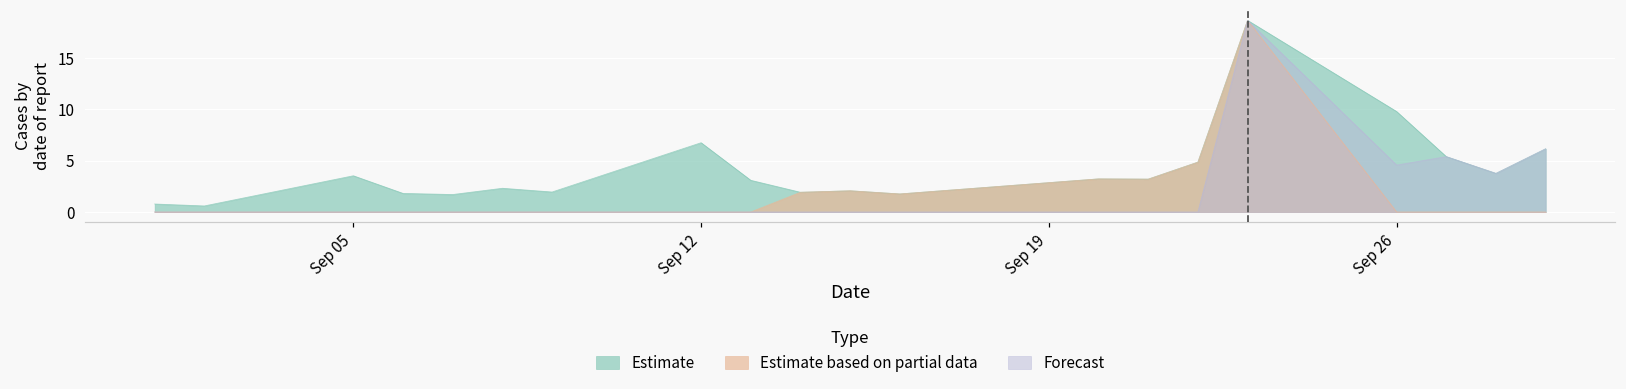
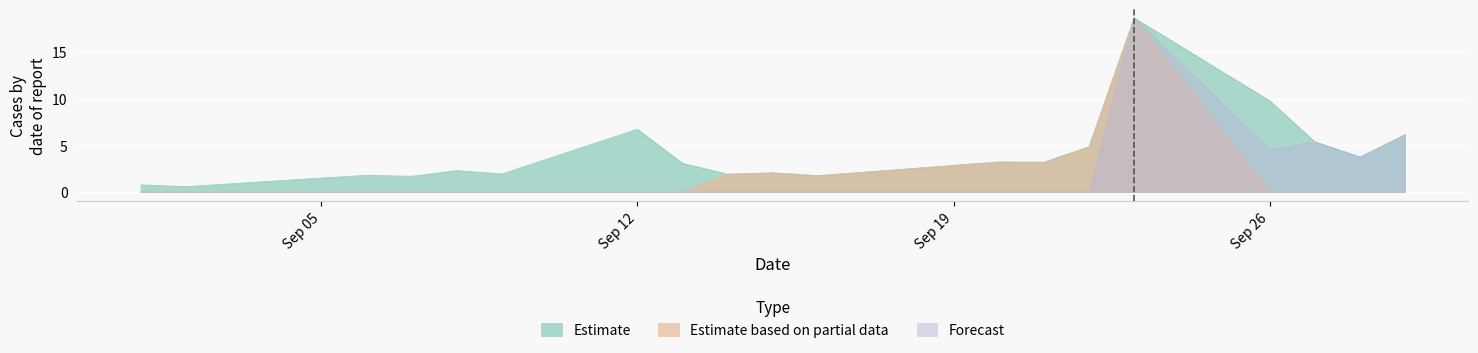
Estimate, Sep 05: 4 -> 2
